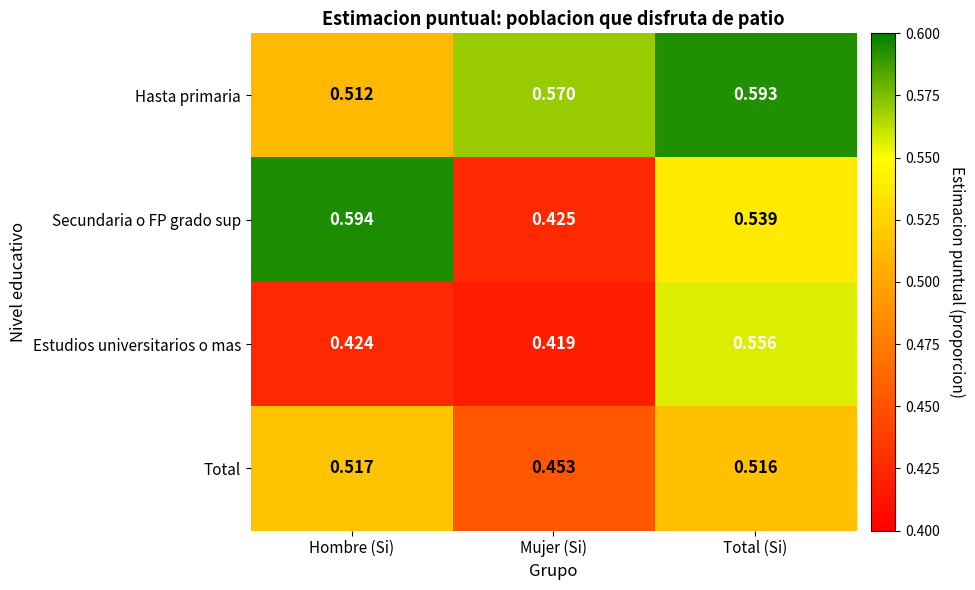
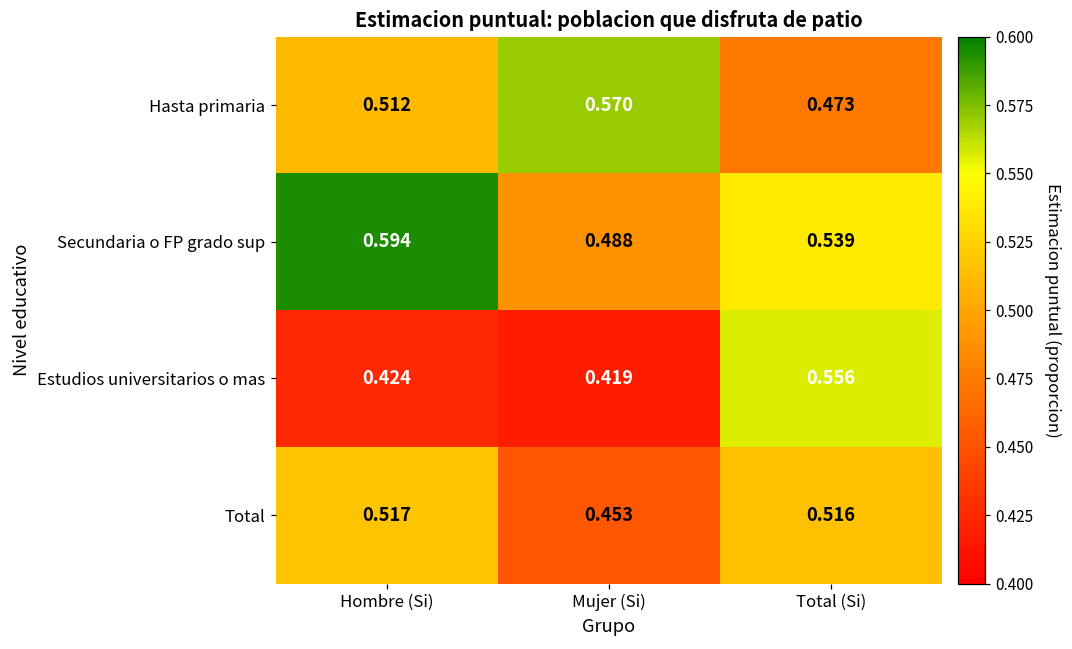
Hasta primaria, Total (Si): 0.593 -> 0.473
Secundaria o FP grado sup, Mujer (Si): 0.425 -> 0.488
